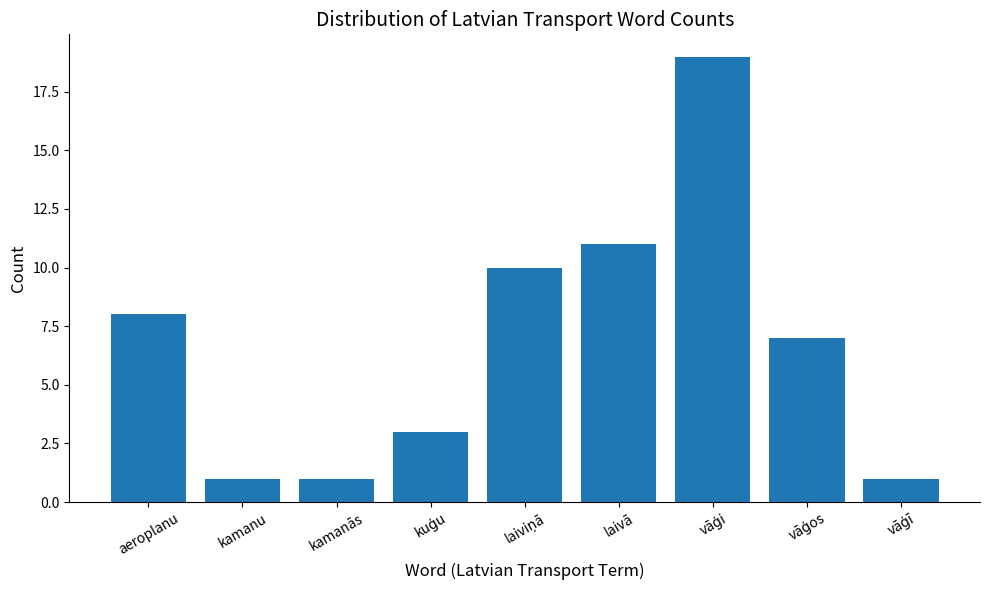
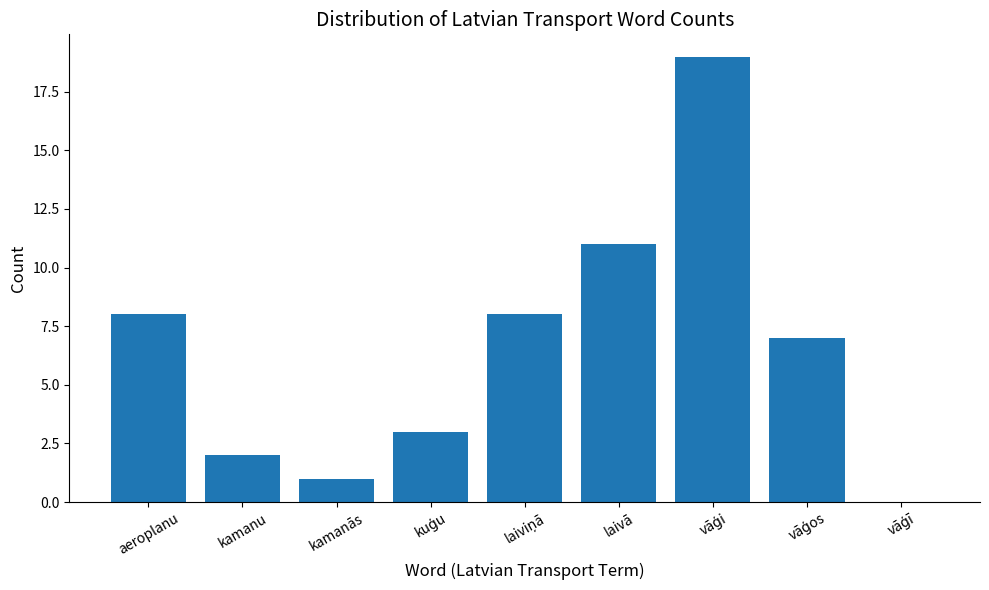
kamanu: 1 -> 2
laiviņā: 10 -> 8
vāģī: 1 -> 0
